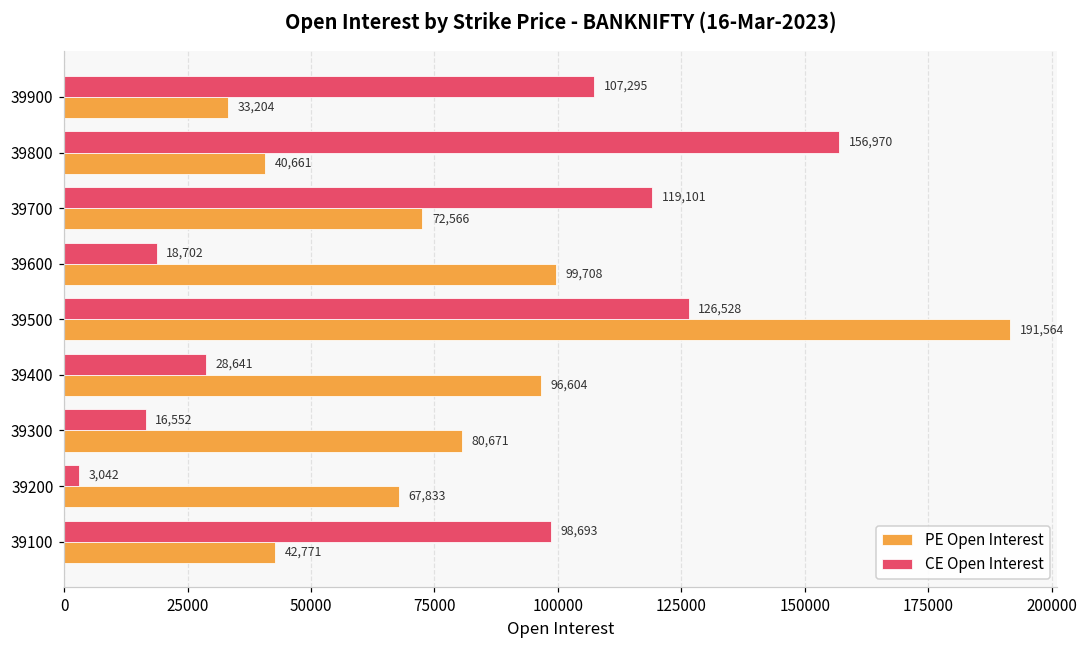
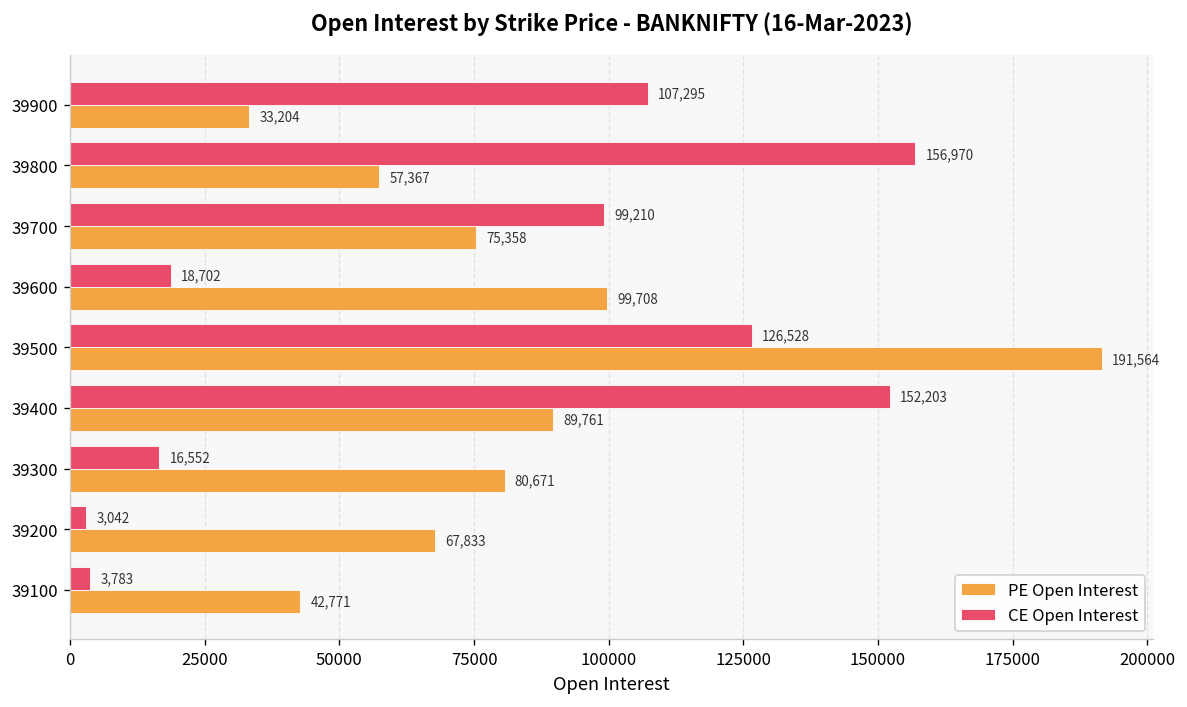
PE Open Interest, 39800: 40,661 -> 57,367
CE Open Interest, 39700: 119,101 -> 99,210
PE Open Interest, 39700: 72,566 -> 75,358
CE Open Interest, 39400: 28,641 -> 152,203
PE Open Interest, 39400: 96,604 -> 89,761
CE Open Interest, 39100: 98,693 -> 3,783
